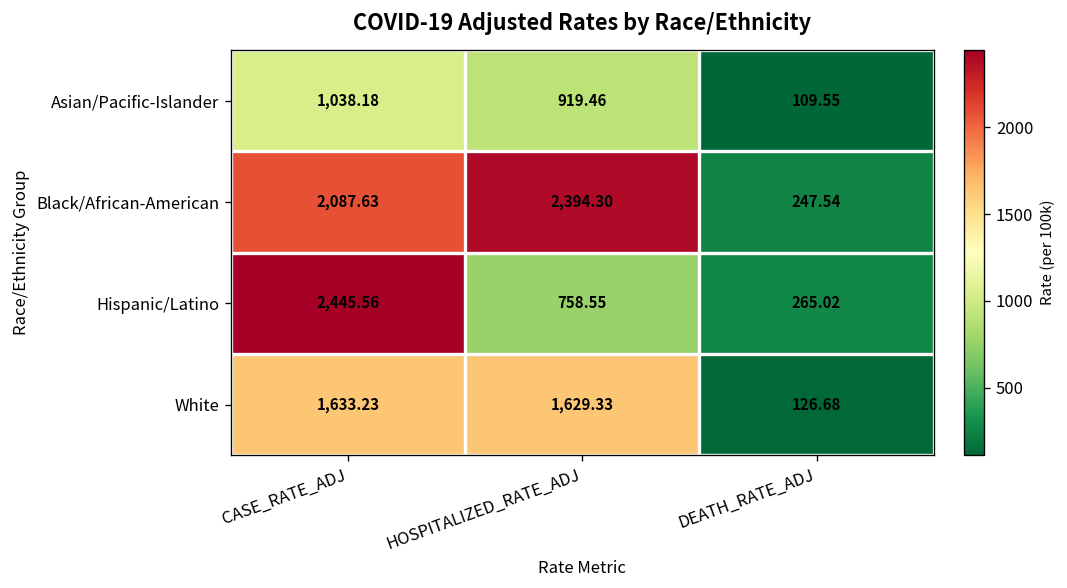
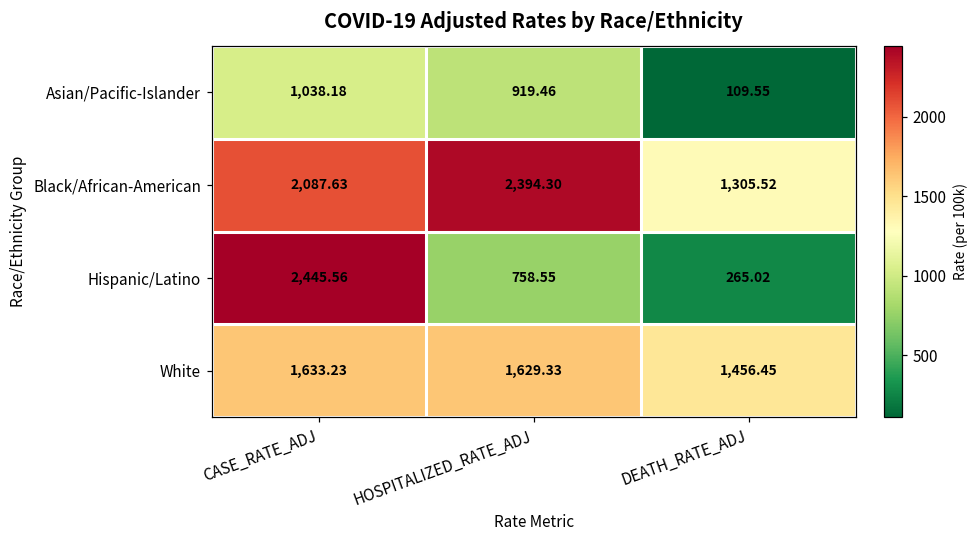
Black/African-American, DEATH_RATE_ADJ: 247.54 -> 1,305.52
White, DEATH_RATE_ADJ: 126.68 -> 1,456.45
